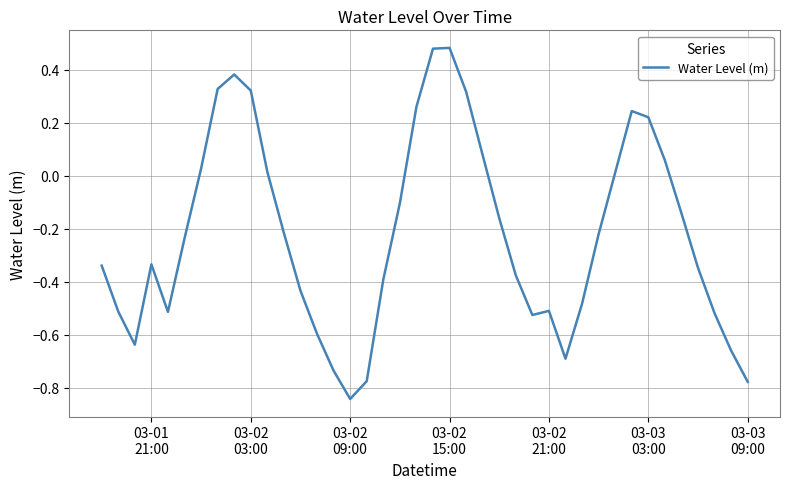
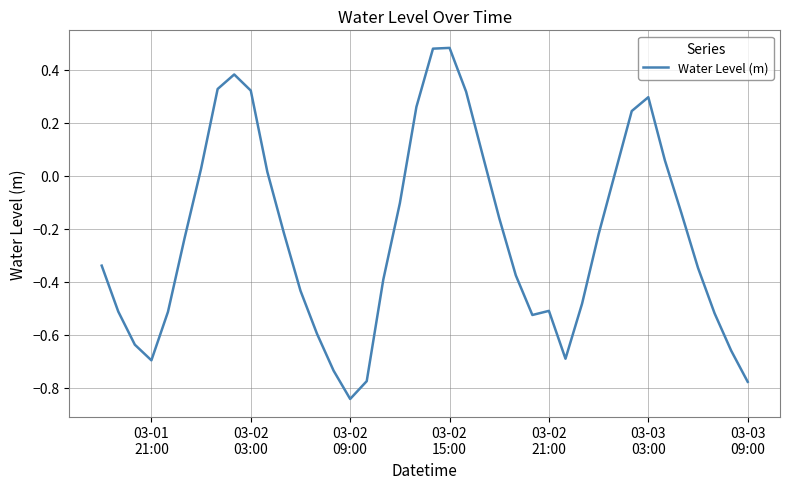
03-01 21:00: -0.33 -> -0.70
03-03 03:00: 0.22 -> 0.30
